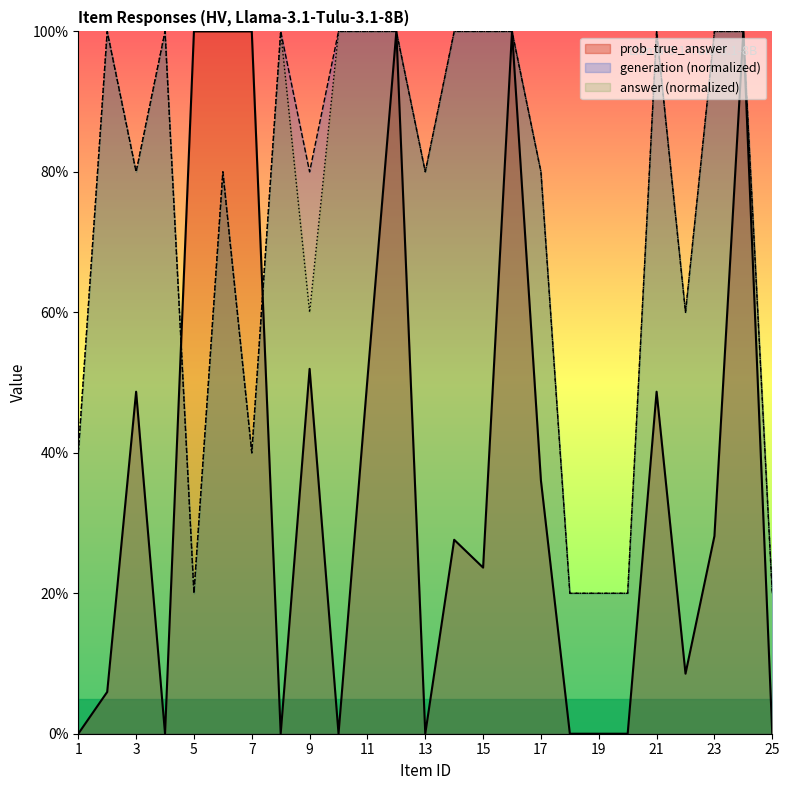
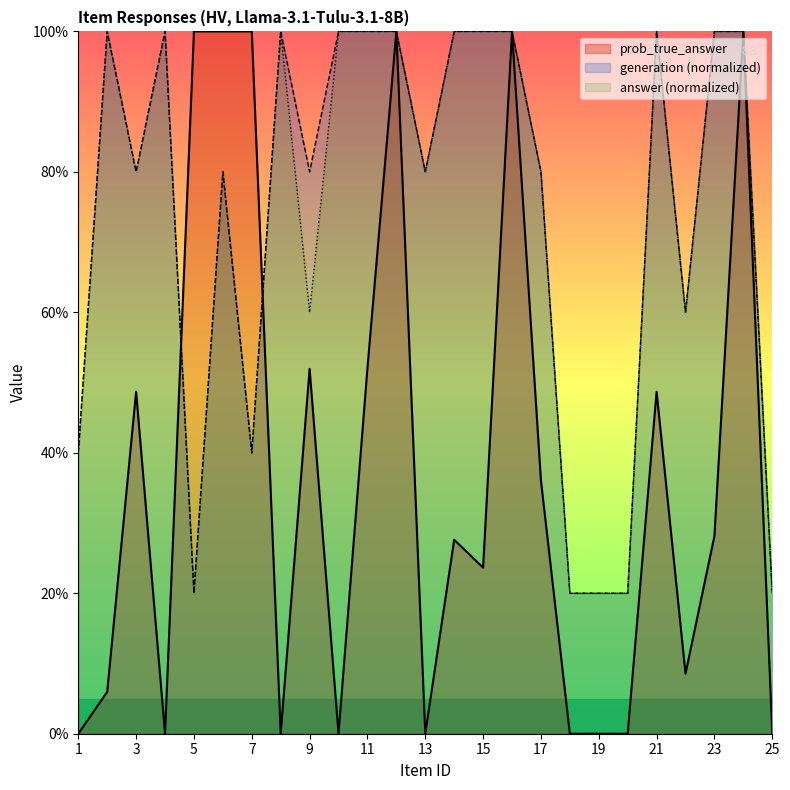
prob_true_answer, 11: 50% -> 52%
